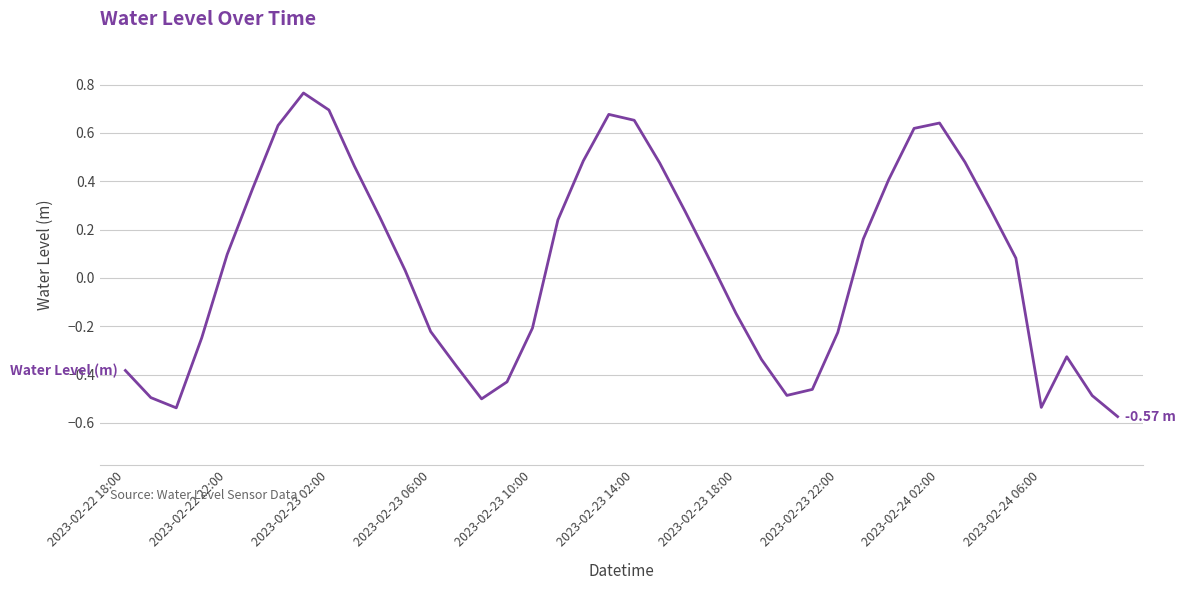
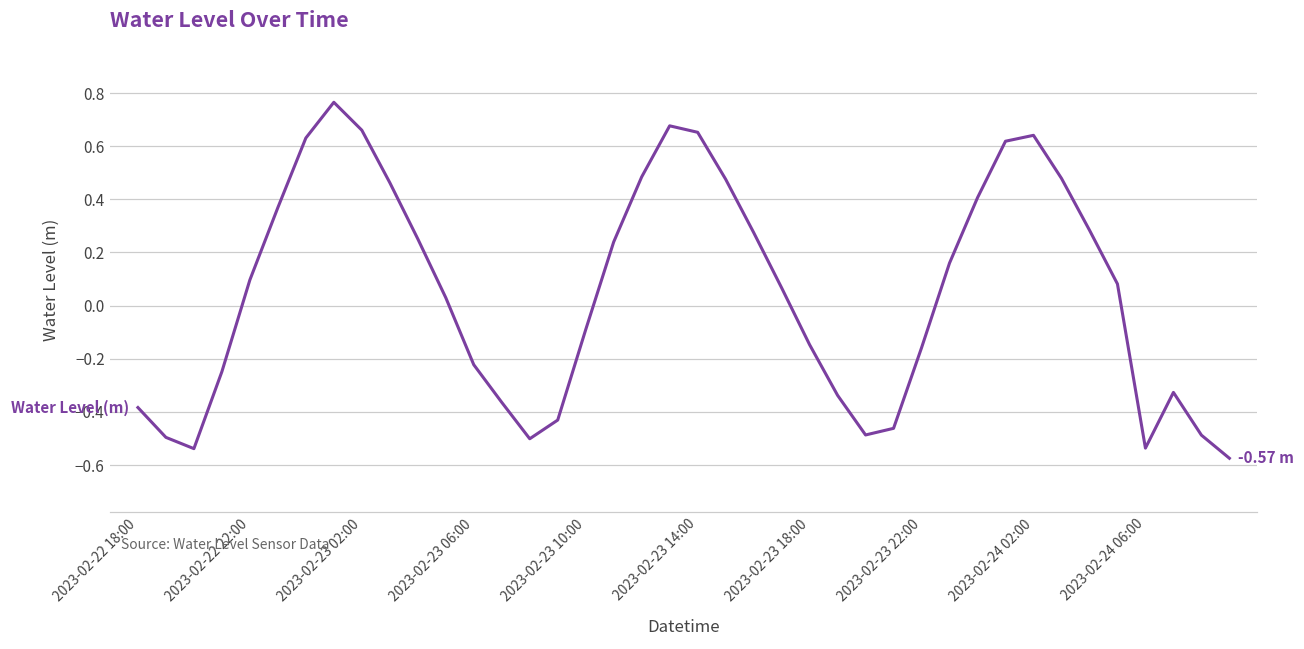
2023-02-23 02:00: 0.69 -> 0.66
2023-02-23 10:00: -0.21 -> -0.09
2023-02-23 22:00: -0.23 -> -0.16
